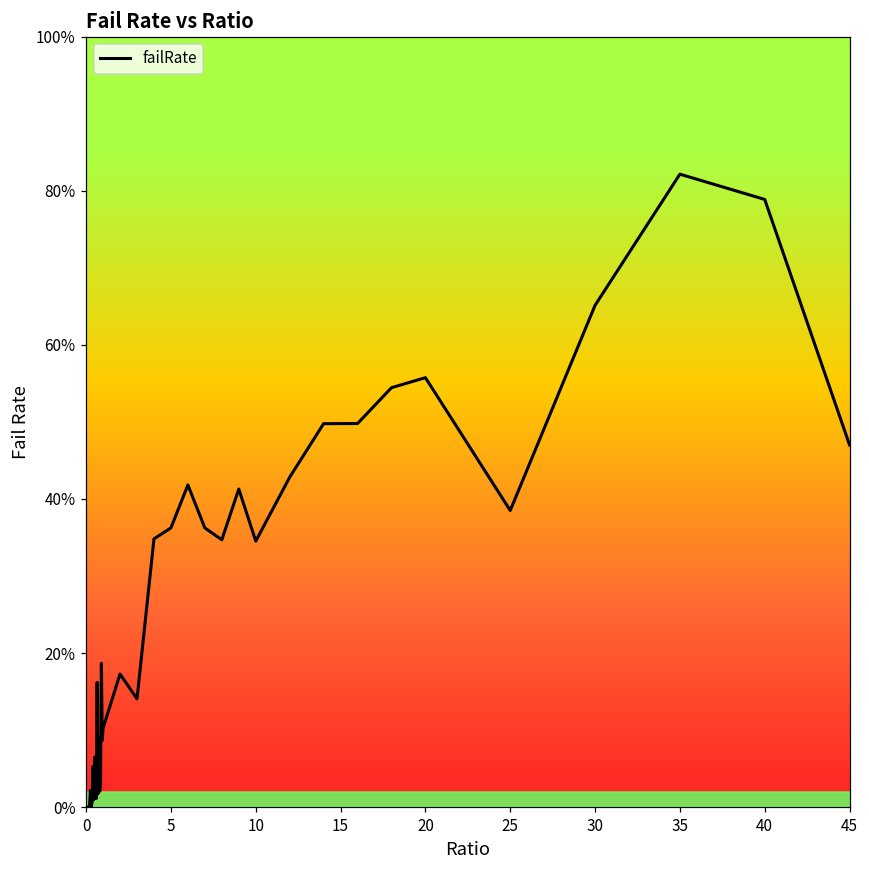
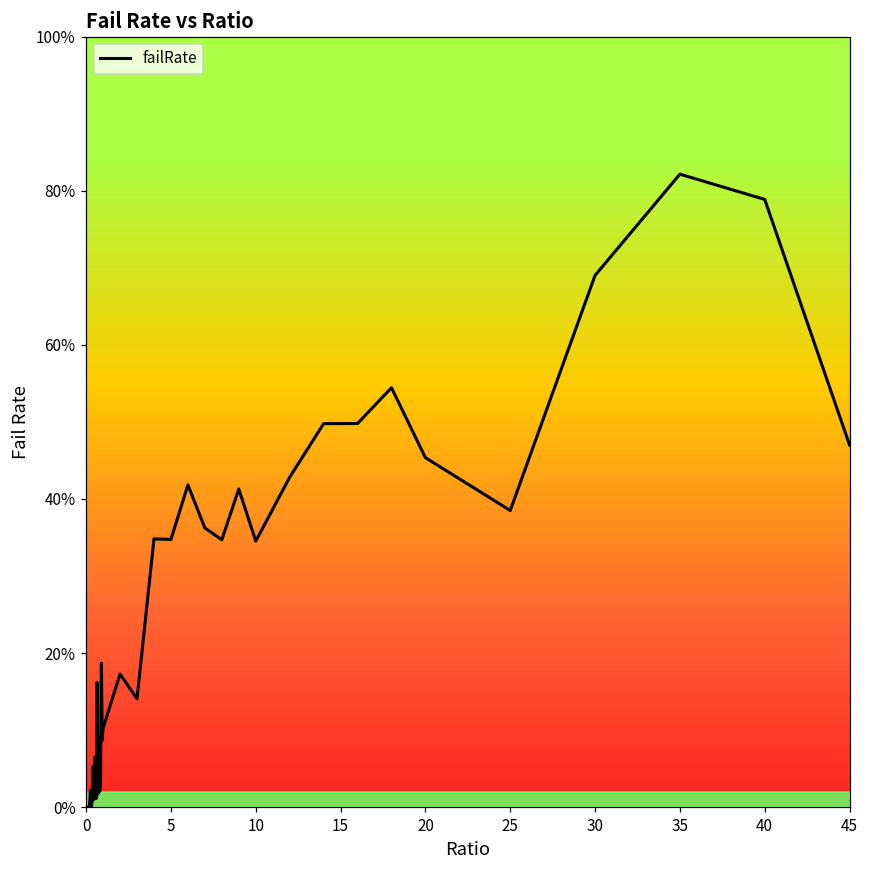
5: 36% -> 35%
20: 56% -> 45%
30: 65% -> 69%
